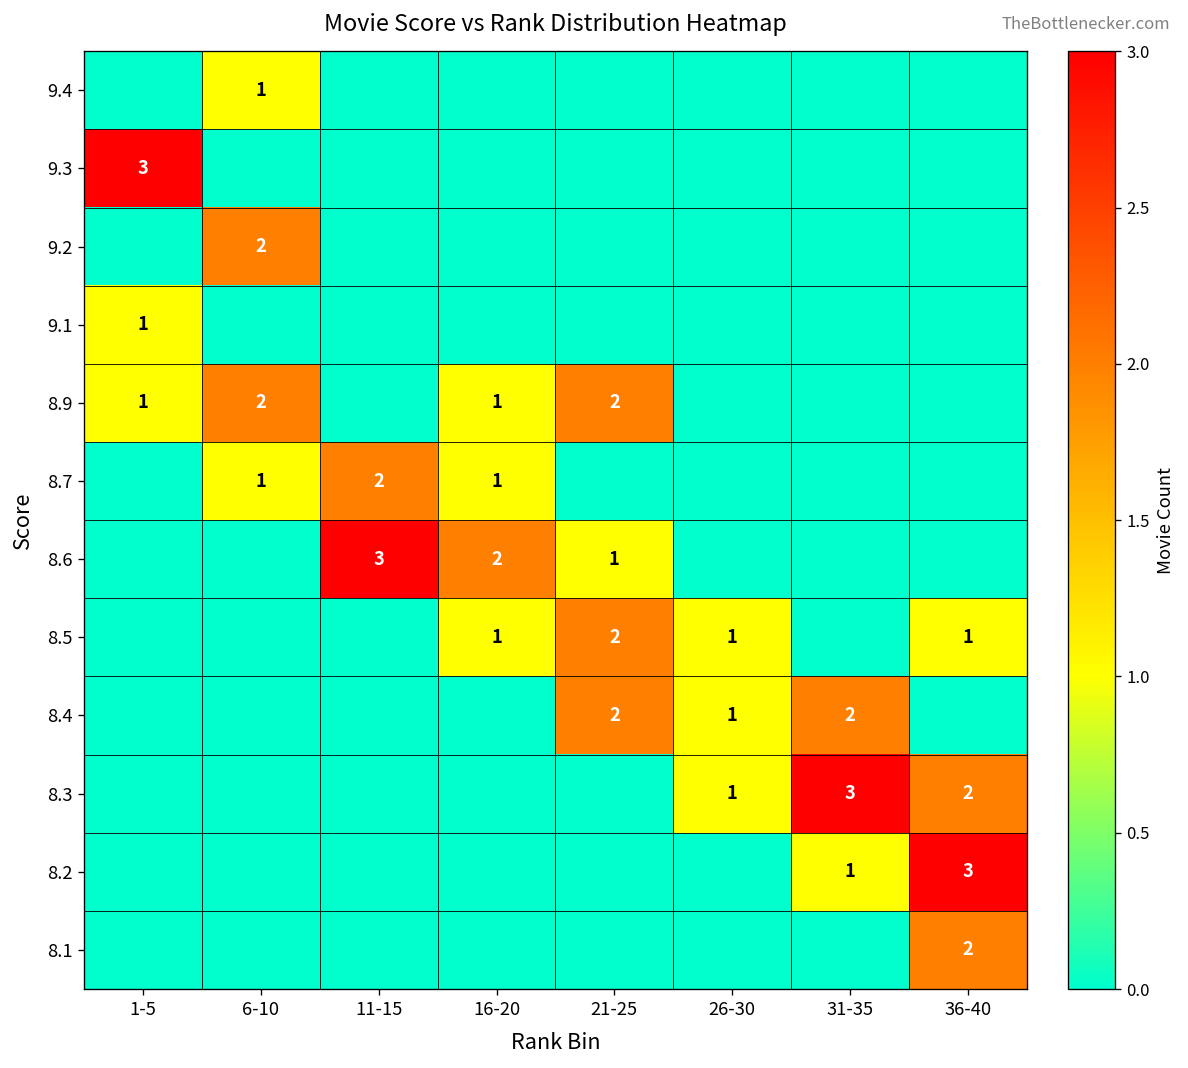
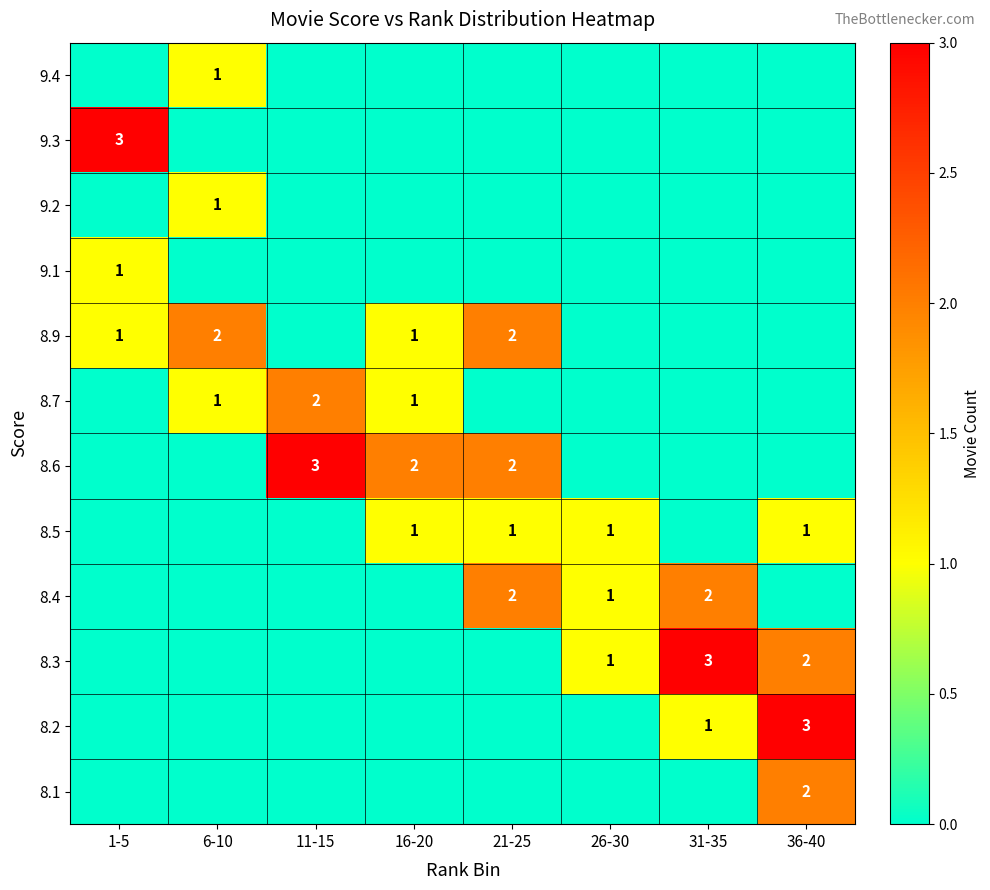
9.2, 6-10: 2 -> 1
8.6, 21-25: 1 -> 2
8.5, 21-25: 2 -> 1
